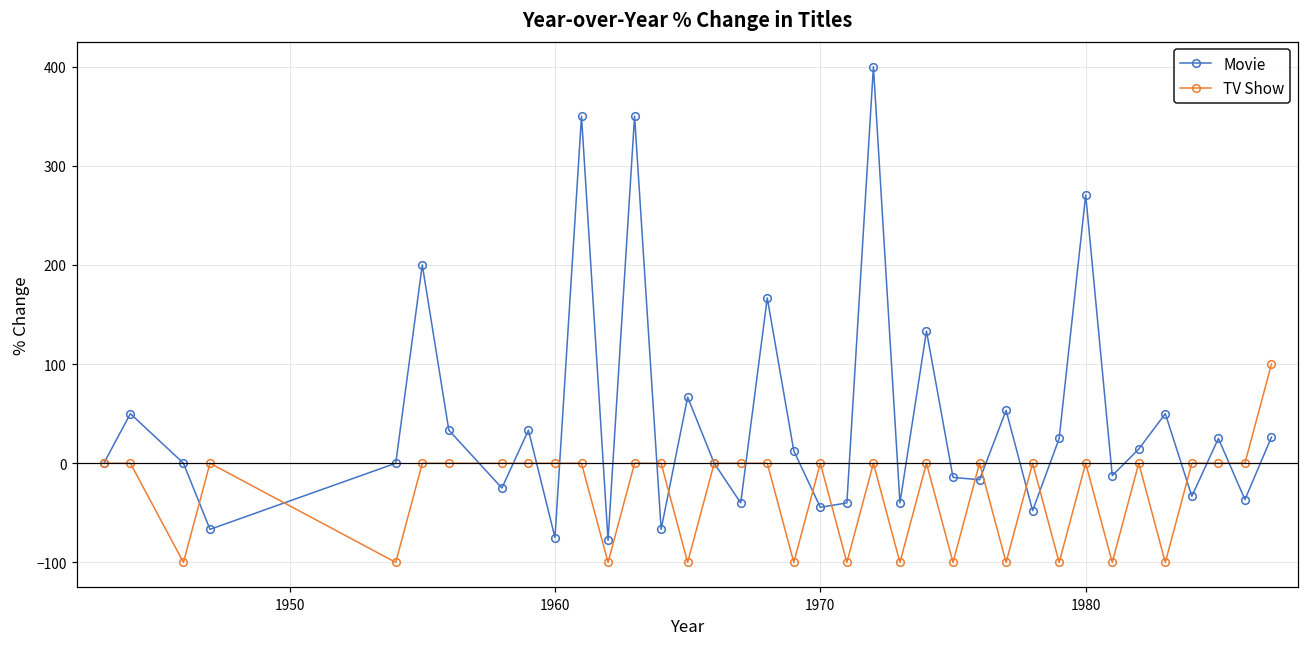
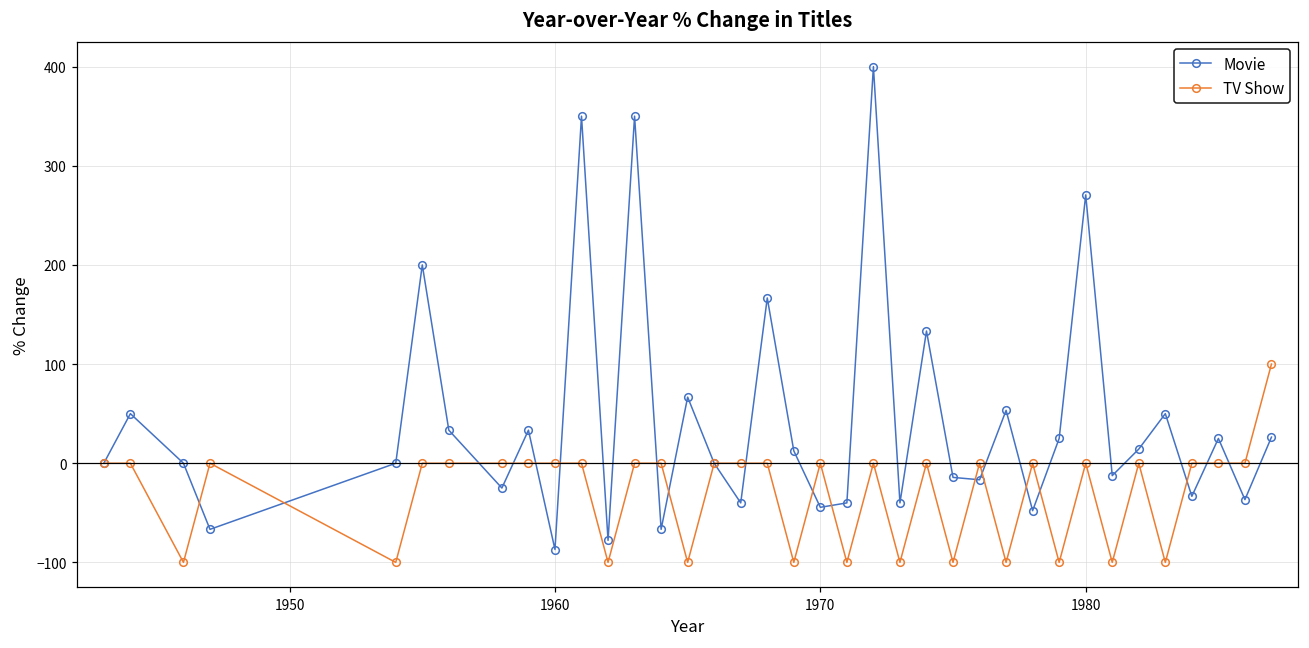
Movie, 1960: -80 -> -90
